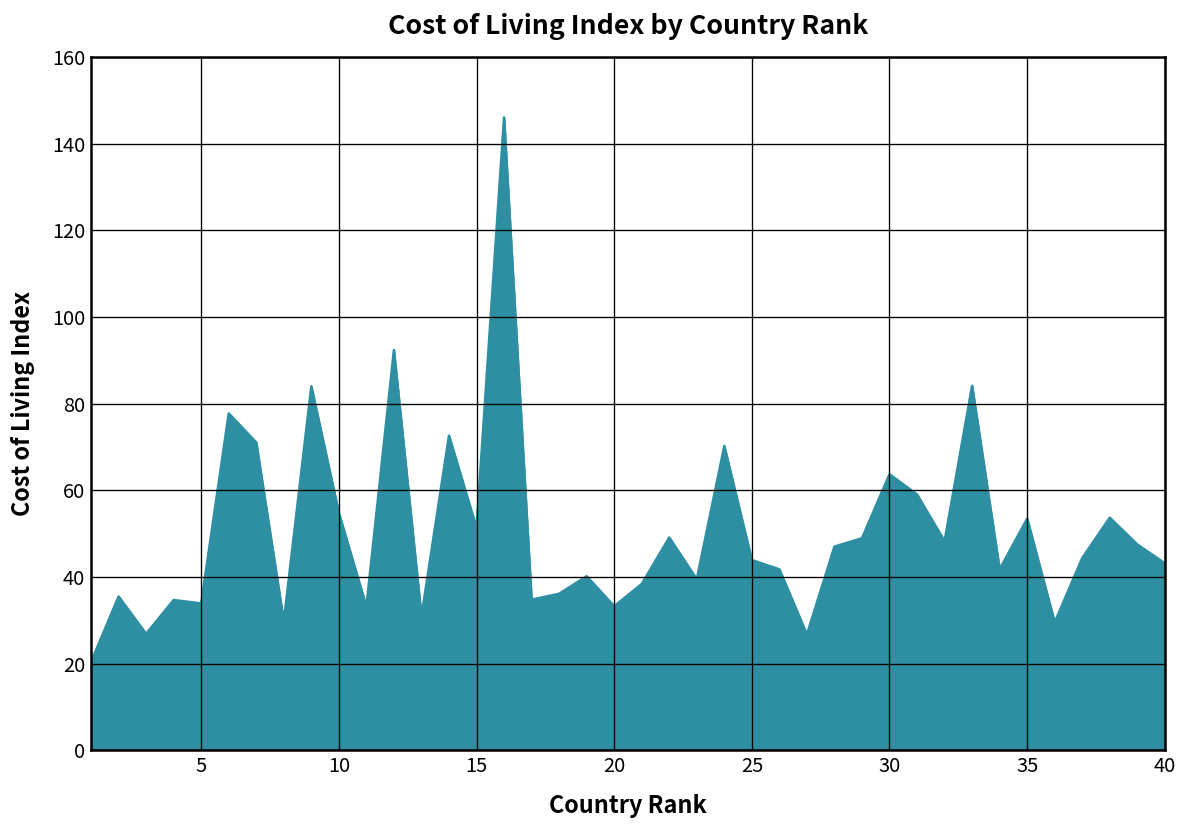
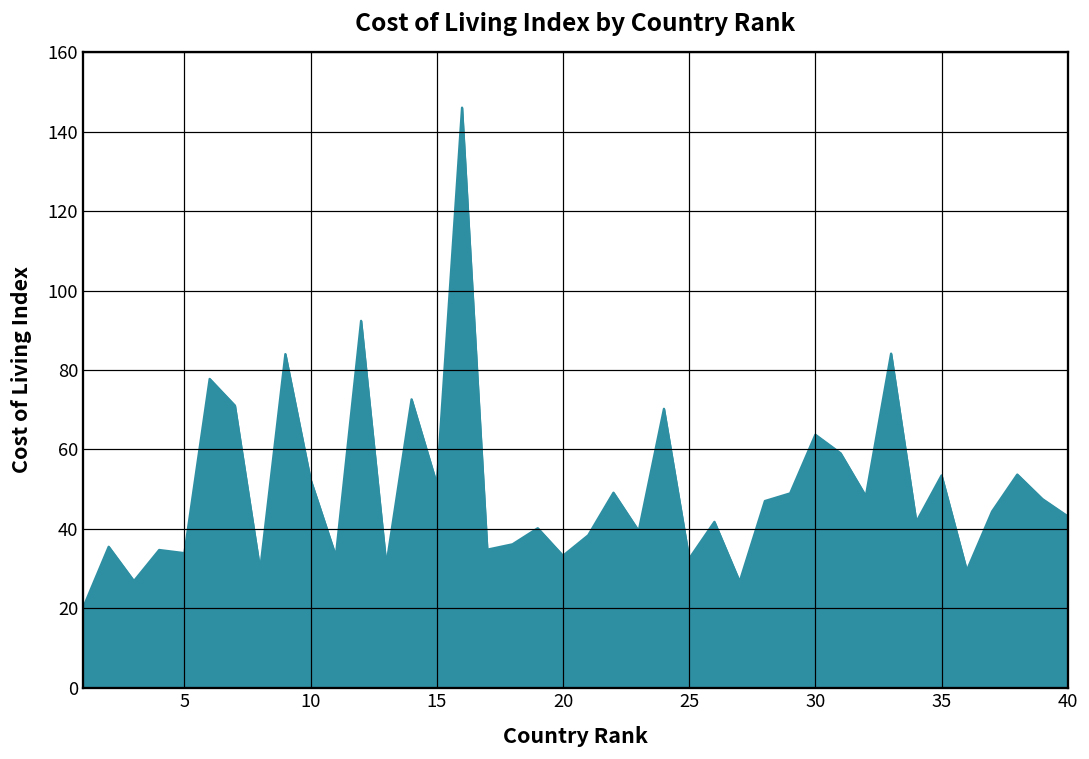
10: 55 -> 52
25: 44 -> 33
